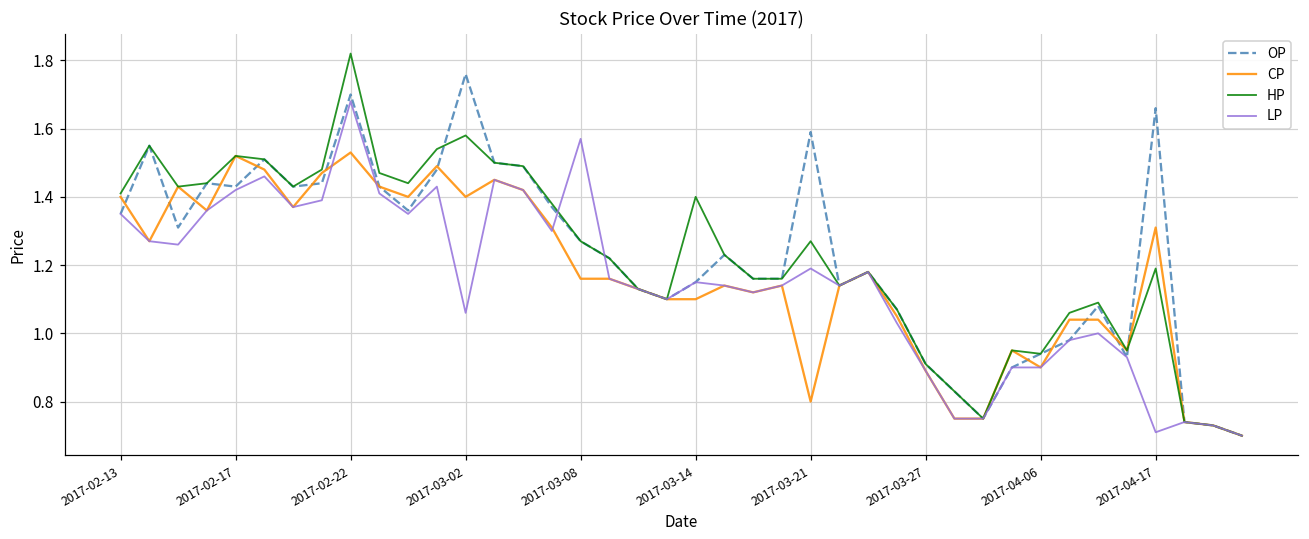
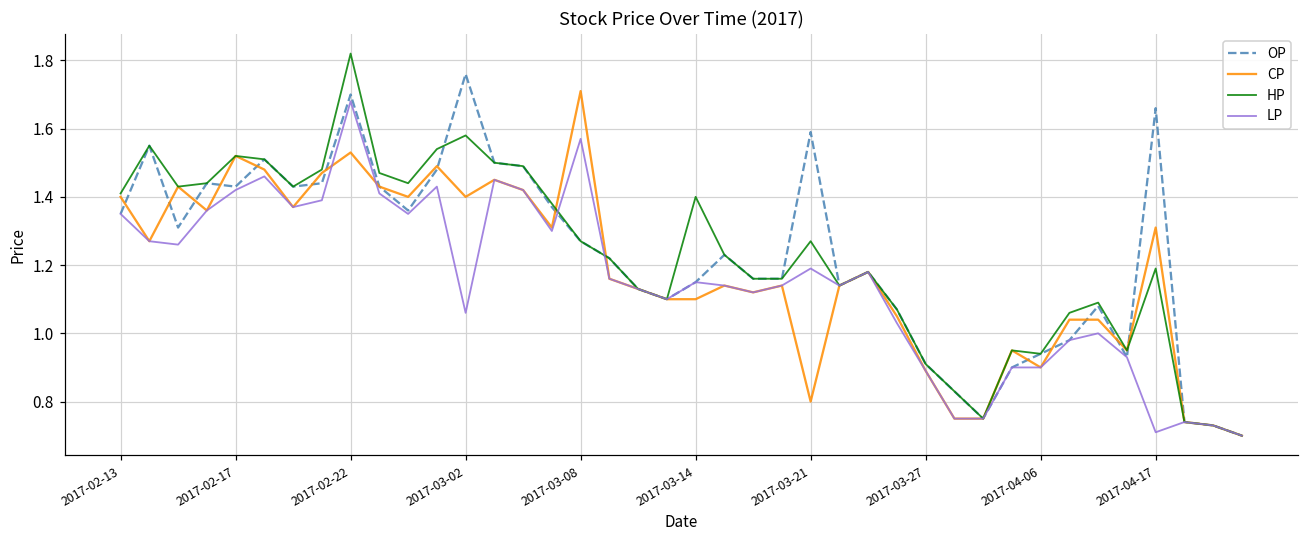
CP, 2017-03-08: 1.16 -> 1.71
